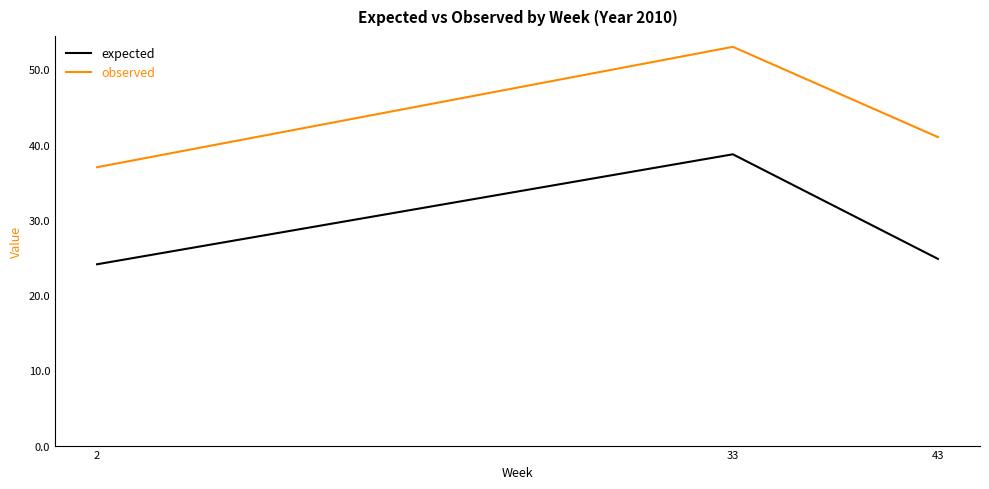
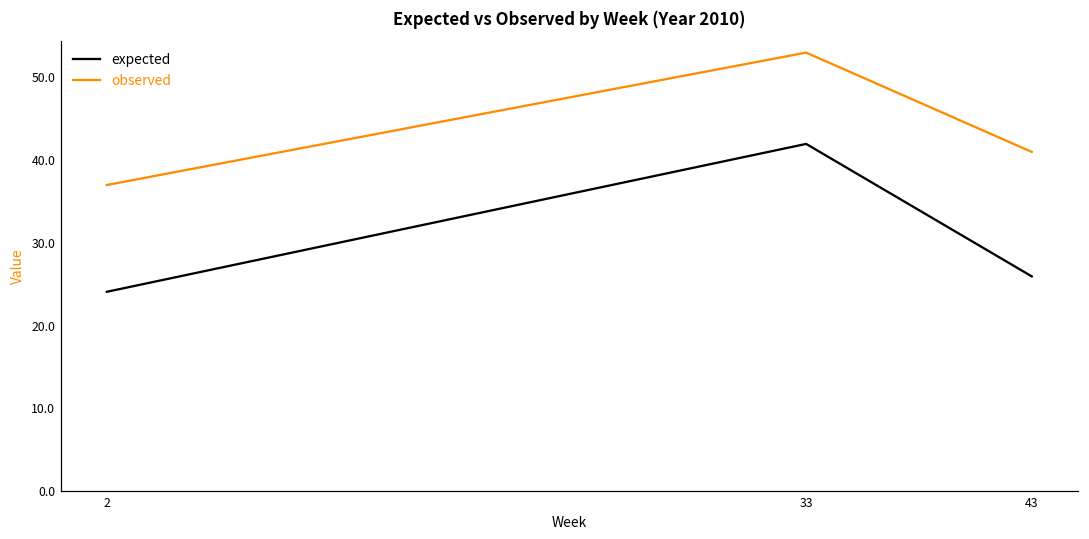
expected, 33: 39 -> 42
expected, 43: 25 -> 26
